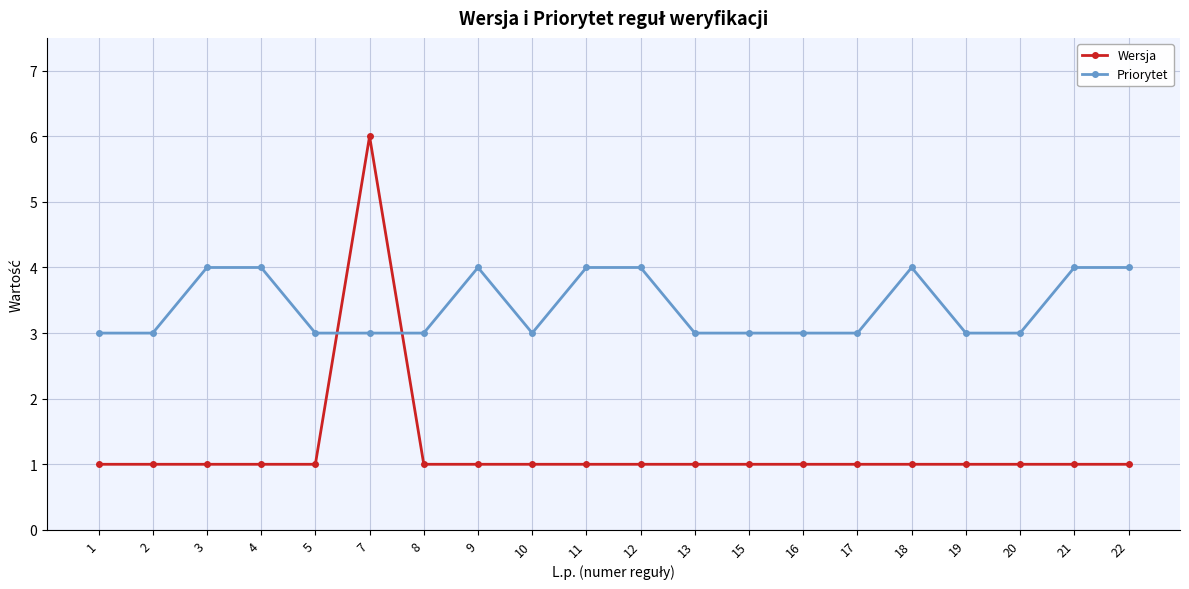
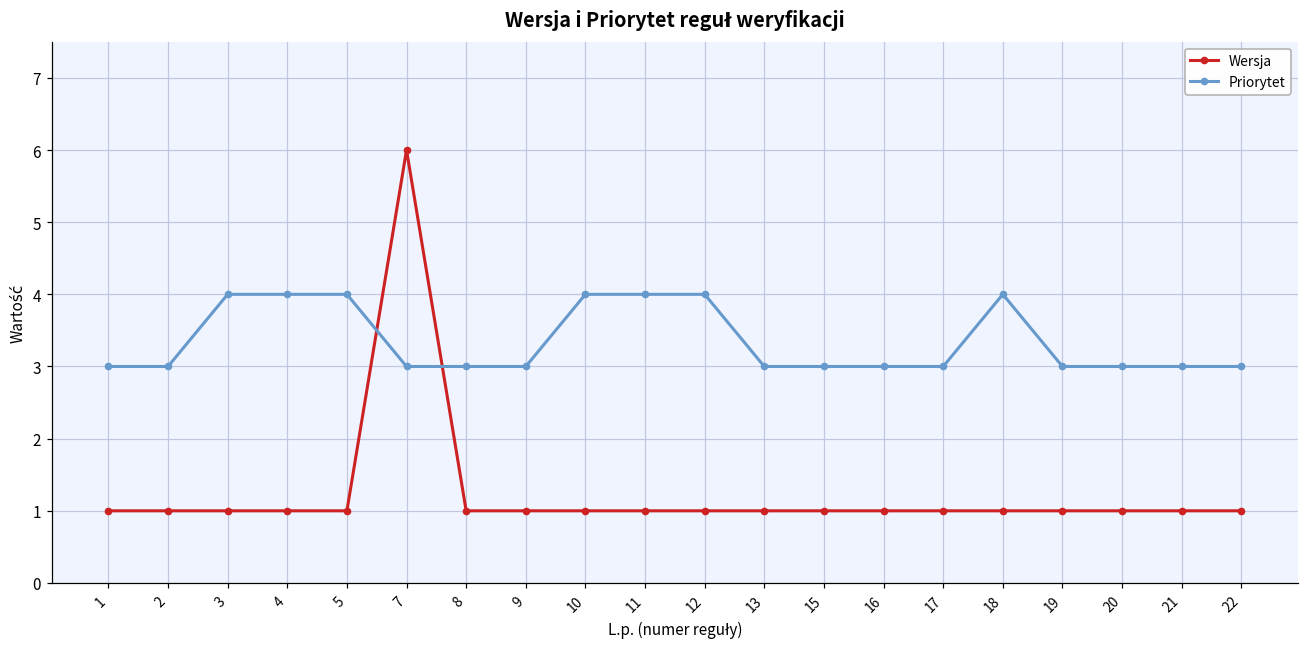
Priorytet, 5: 3 -> 4
Priorytet, 9: 4 -> 3
Priorytet, 10: 3 -> 4
Priorytet, 21: 4 -> 3
Priorytet, 22: 4 -> 3
